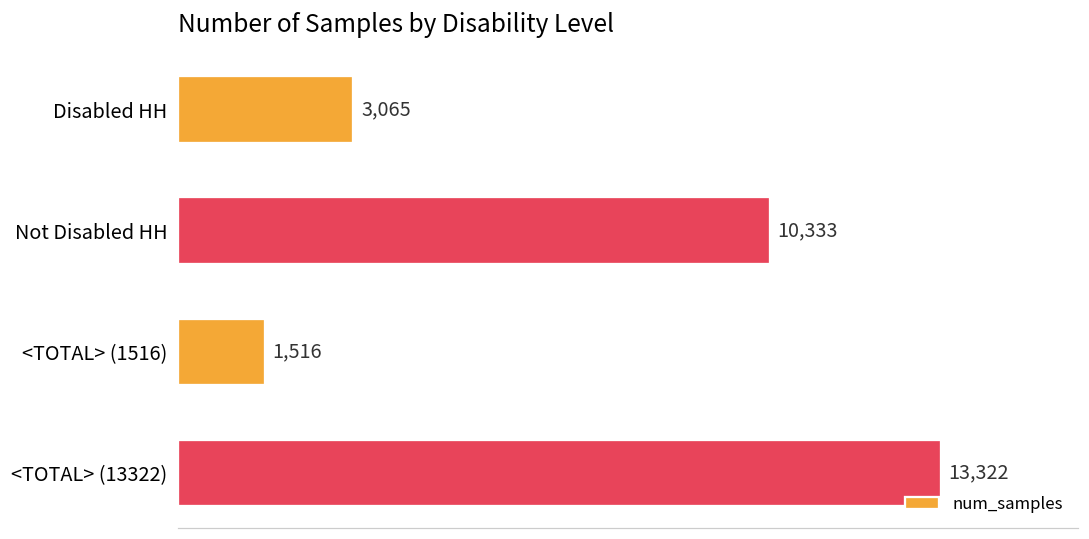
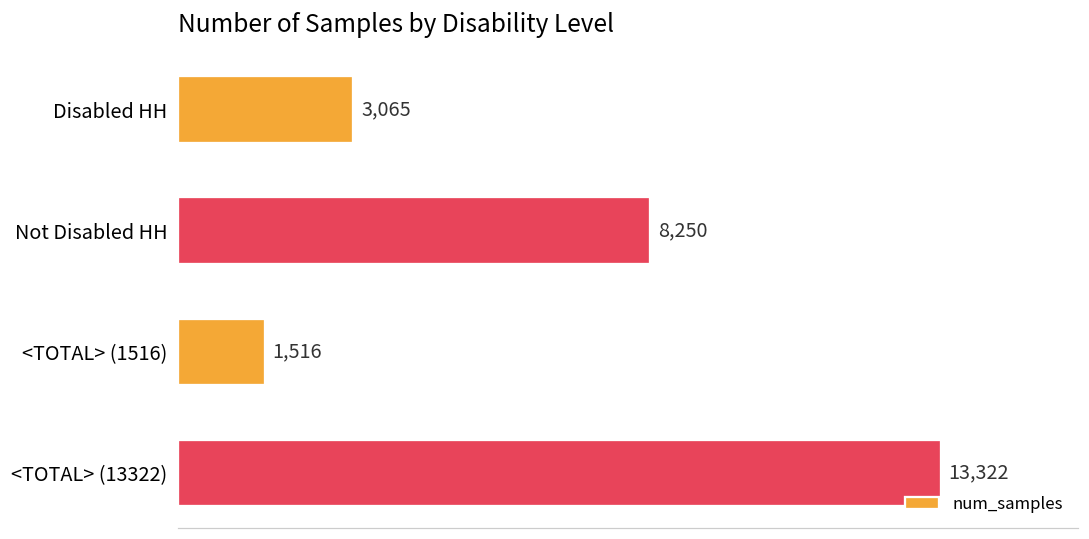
Not Disabled HH: 10,333 -> 8,250
